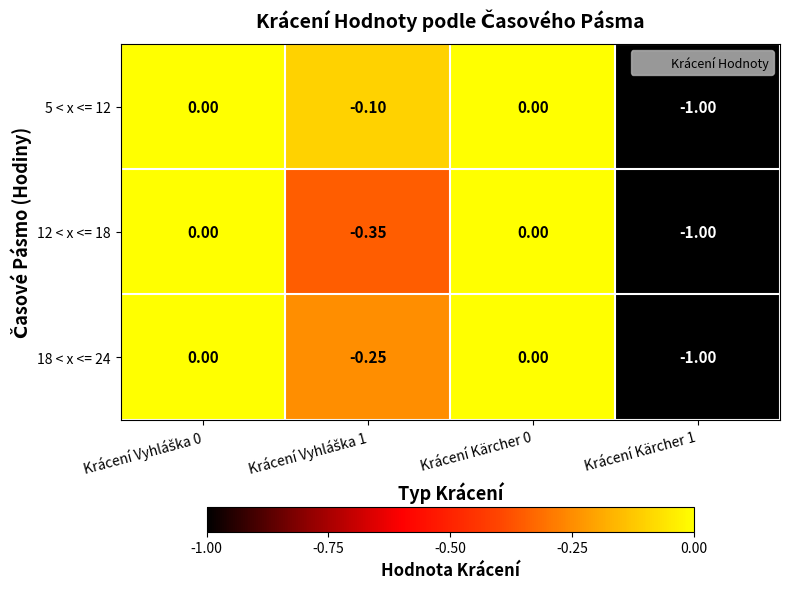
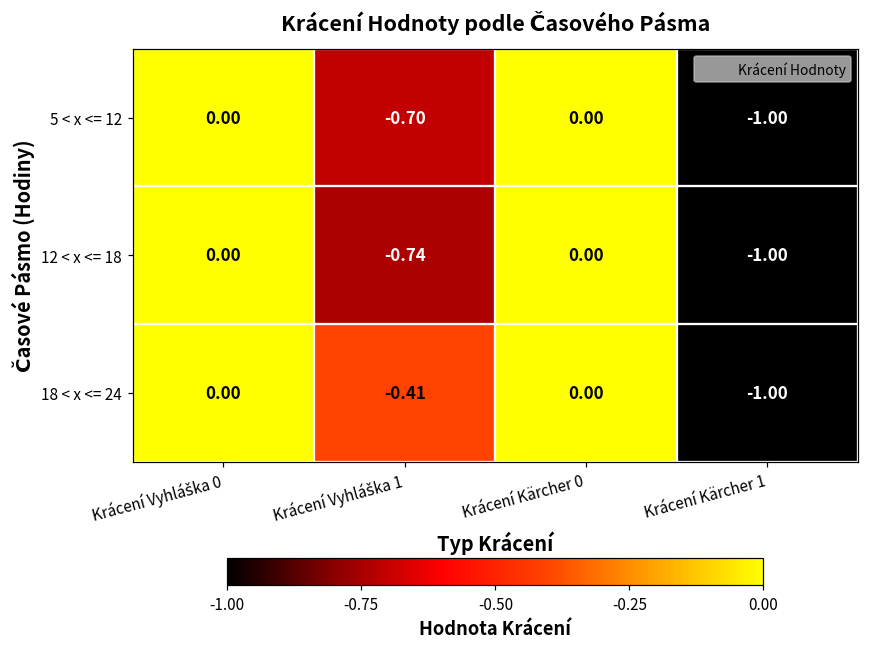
5 < x <= 12, Krácení Vyhláška 1: -0.10 -> -0.70
12 < x <= 18, Krácení Vyhláška 1: -0.35 -> -0.74
18 < x <= 24, Krácení Vyhláška 1: -0.25 -> -0.41
